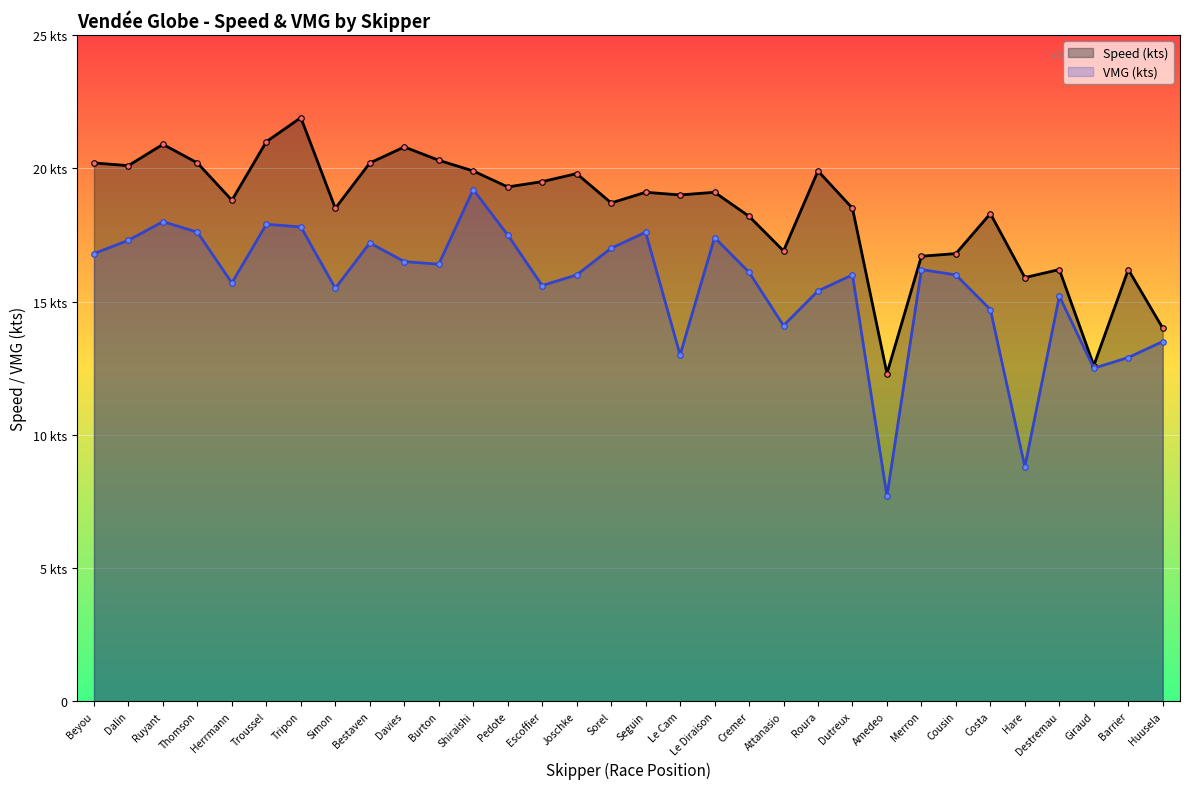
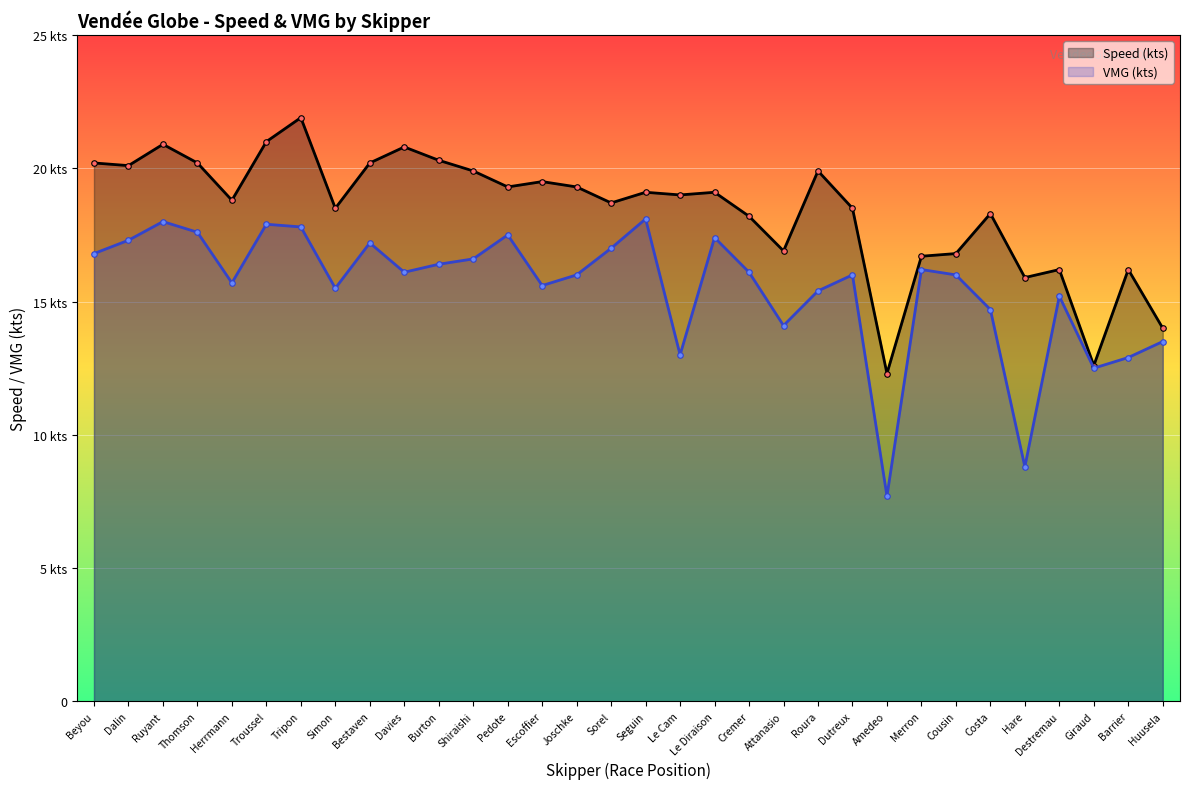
VMG (kts), Davies: 16.5 kts -> 16.1 kts
VMG (kts), Shiraishi: 19.2 kts -> 16.6 kts
Speed (kts), Joschke: 19.8 kts -> 19.3 kts
VMG (kts), Seguin: 17.6 kts -> 18.1 kts
